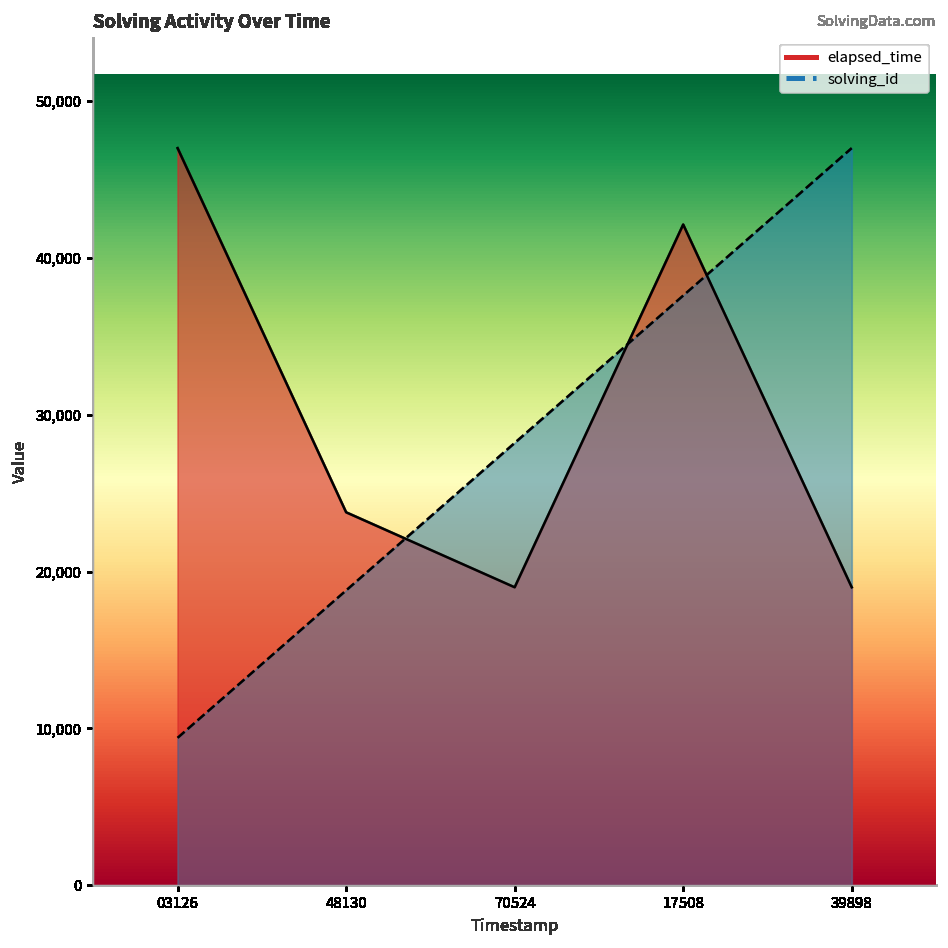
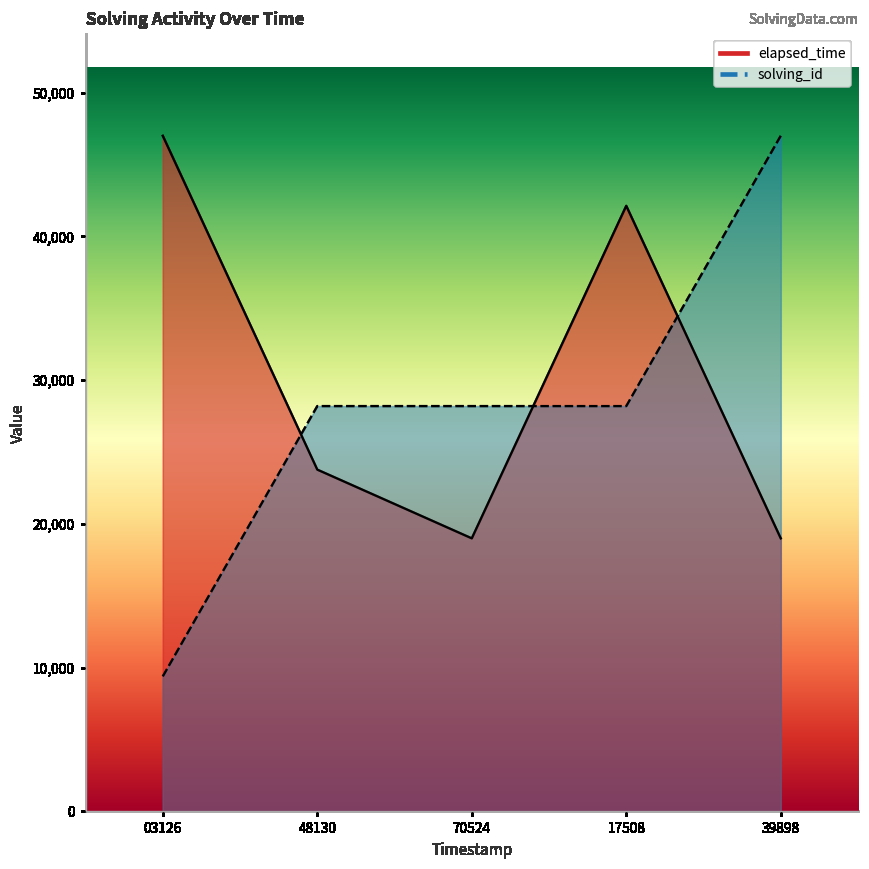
solving_id, 48130: 18,800 -> 28,200
solving_id, 17508: 37,600 -> 28,200
